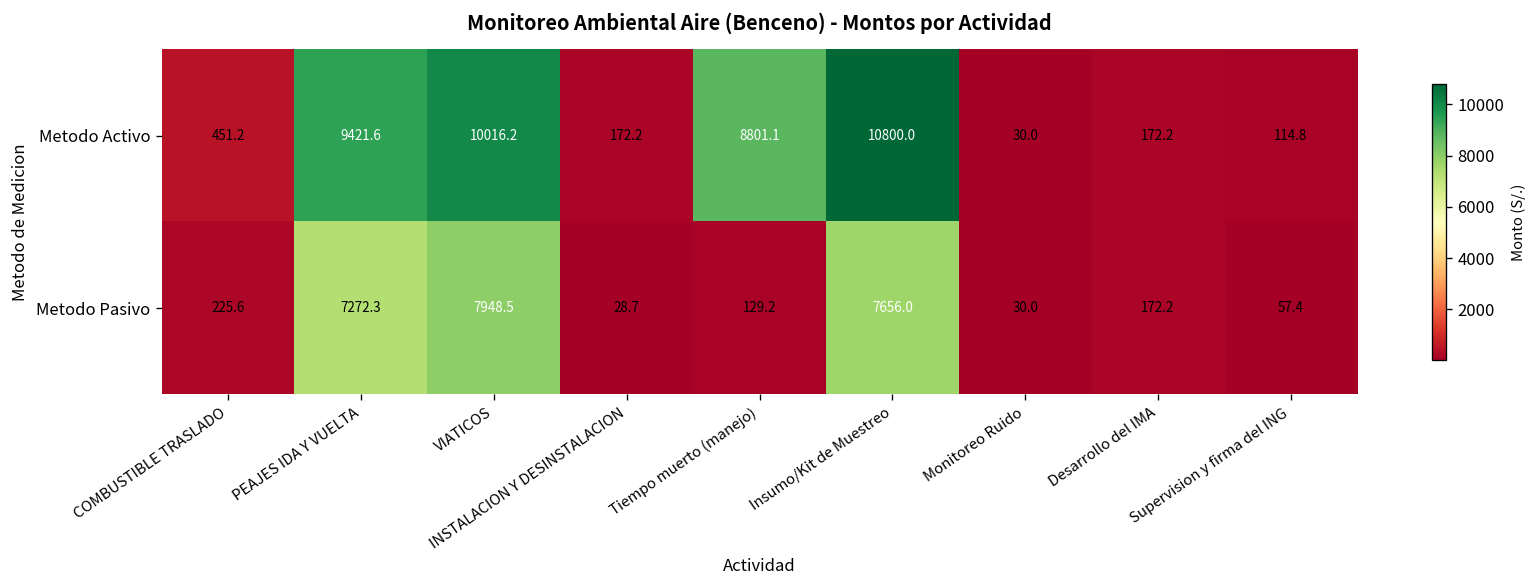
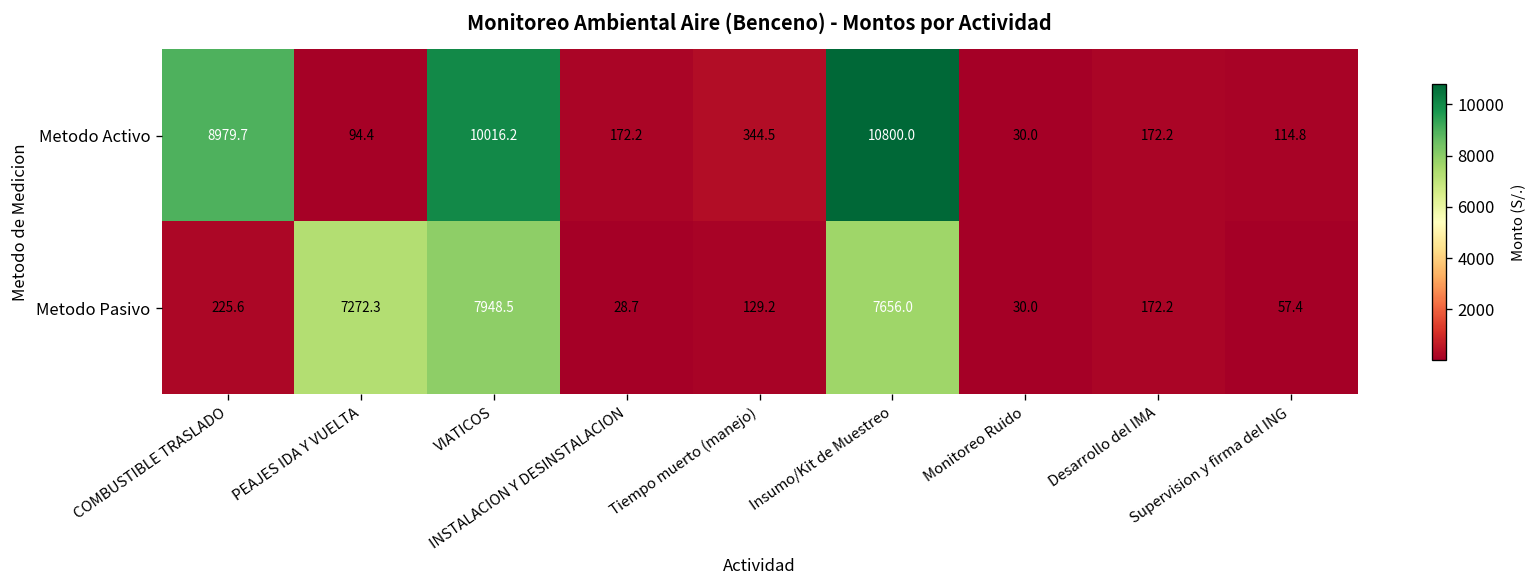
Metodo Activo, COMBUSTIBLE TRASLADO: 451.2 -> 8979.7
Metodo Activo, PEAJES IDA Y VUELTA: 9421.6 -> 94.4
Metodo Activo, Tiempo muerto (manejo): 8801.1 -> 344.5
